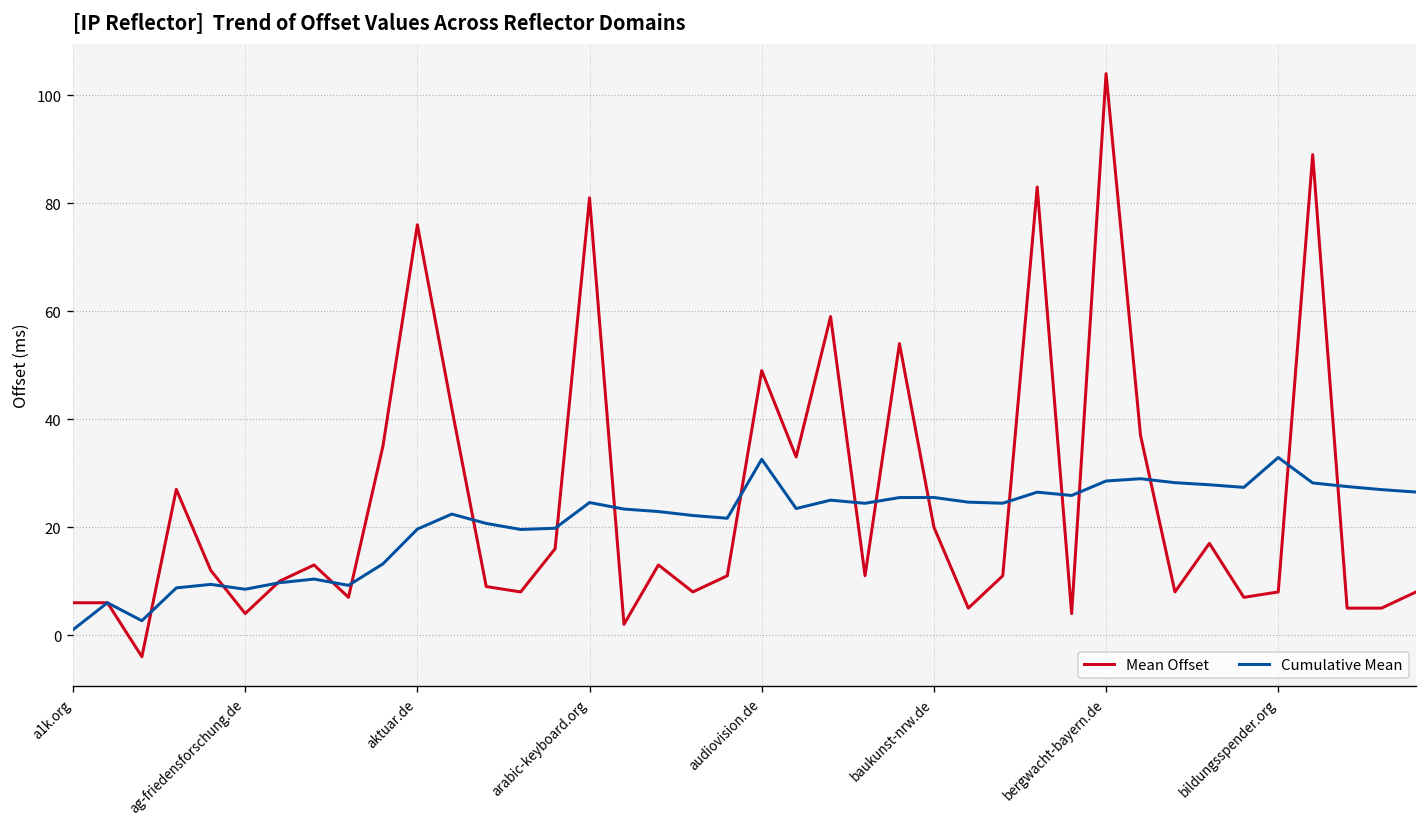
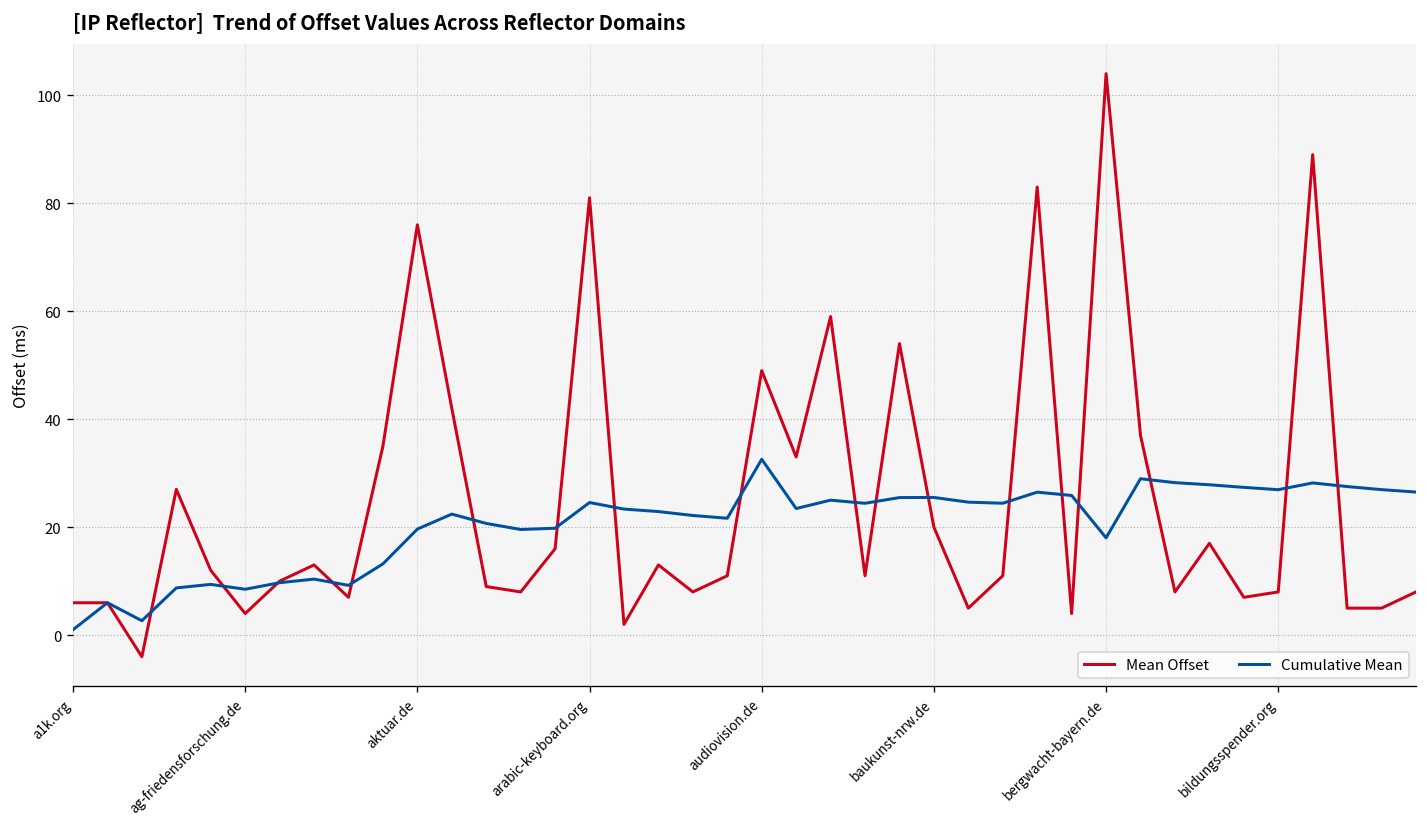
Cumulative Mean, bergwacht-bayern.de: 29 -> 18
Cumulative Mean, bildungsspender.org: 33 -> 27
